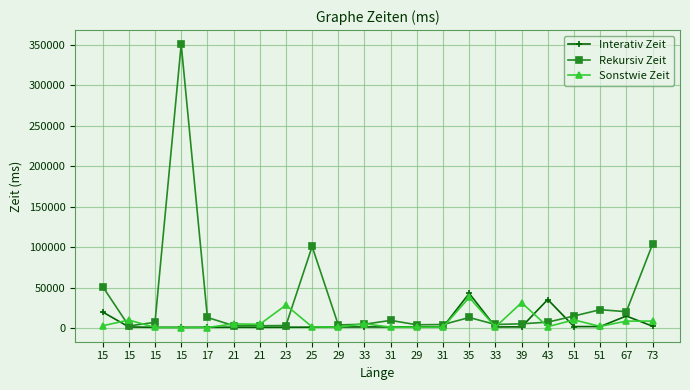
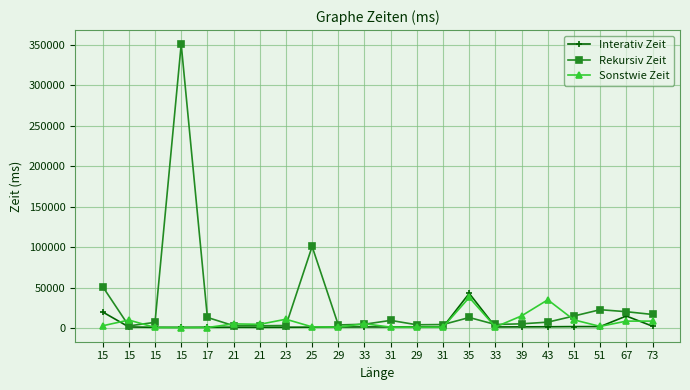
Sonstwie Zeit, 23: 30000 -> 10000
Sonstwie Zeit, 39: 30000 -> 20000
Interativ Zeit, 43: 40000 -> 0
Sonstwie Zeit, 43: 0 -> 40000
Rekursiv Zeit, 73: 100000 -> 20000
